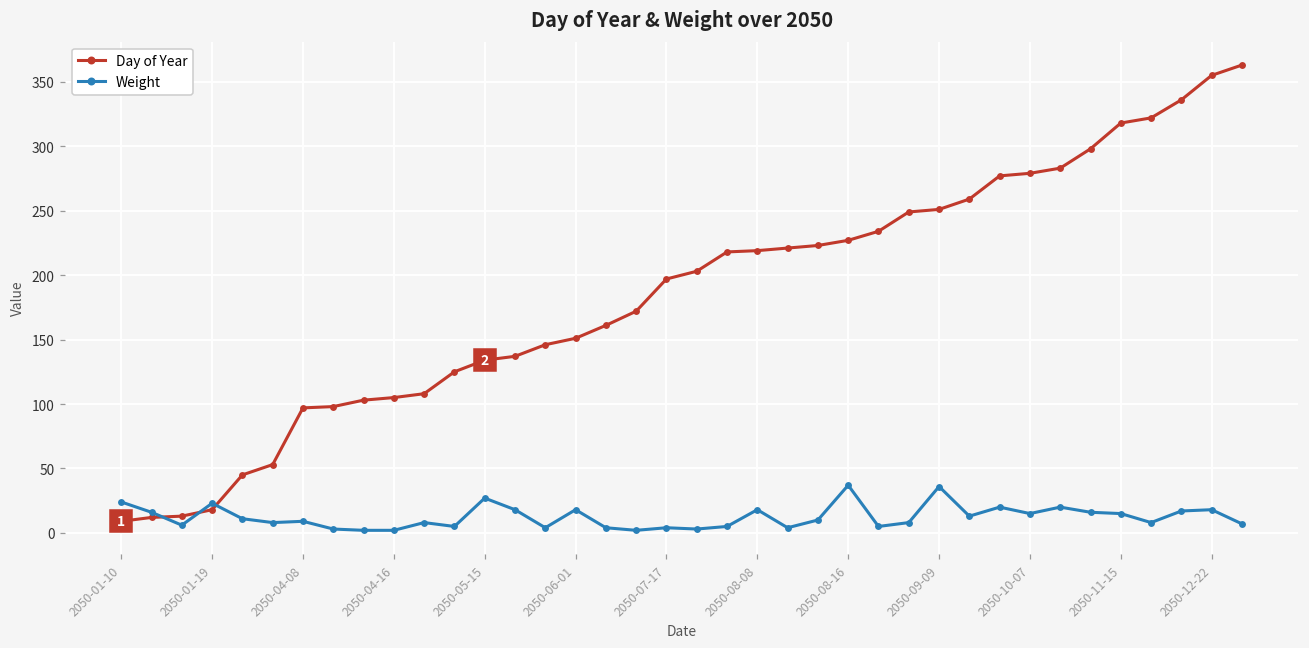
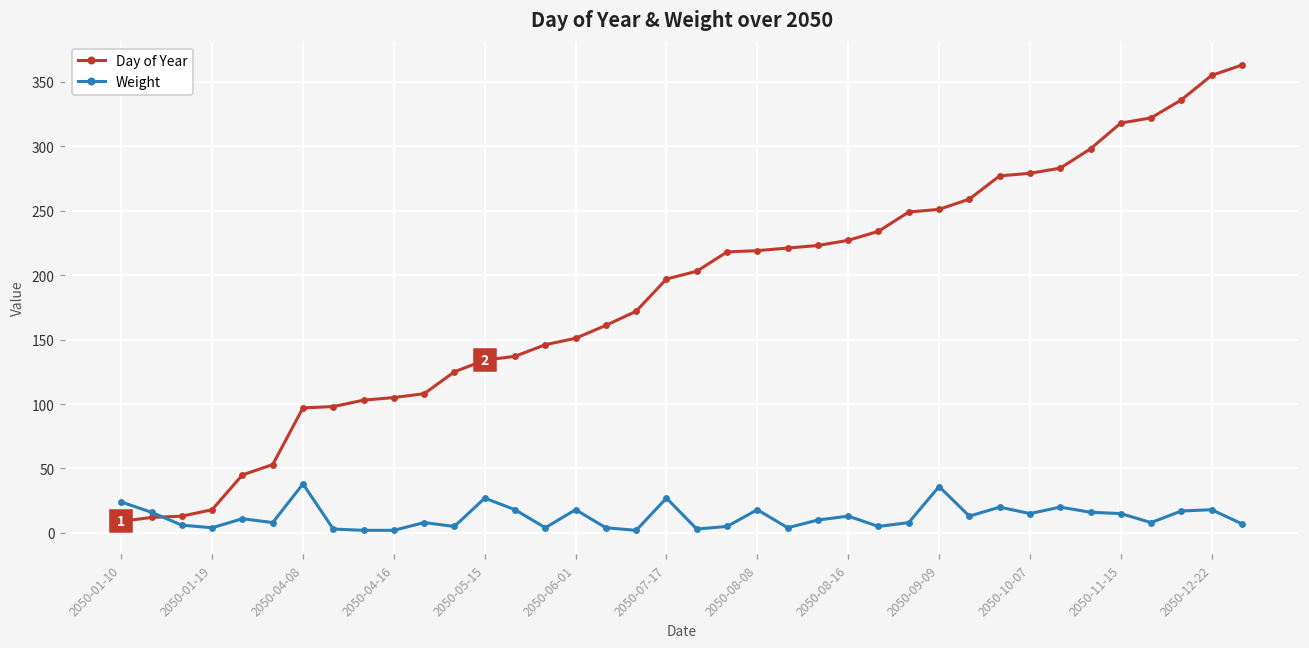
Weight, 2050-01-19: 23 -> 4
Weight, 2050-04-08: 9 -> 38
Weight, 2050-07-17: 4 -> 27
Weight, 2050-08-16: 37 -> 13
